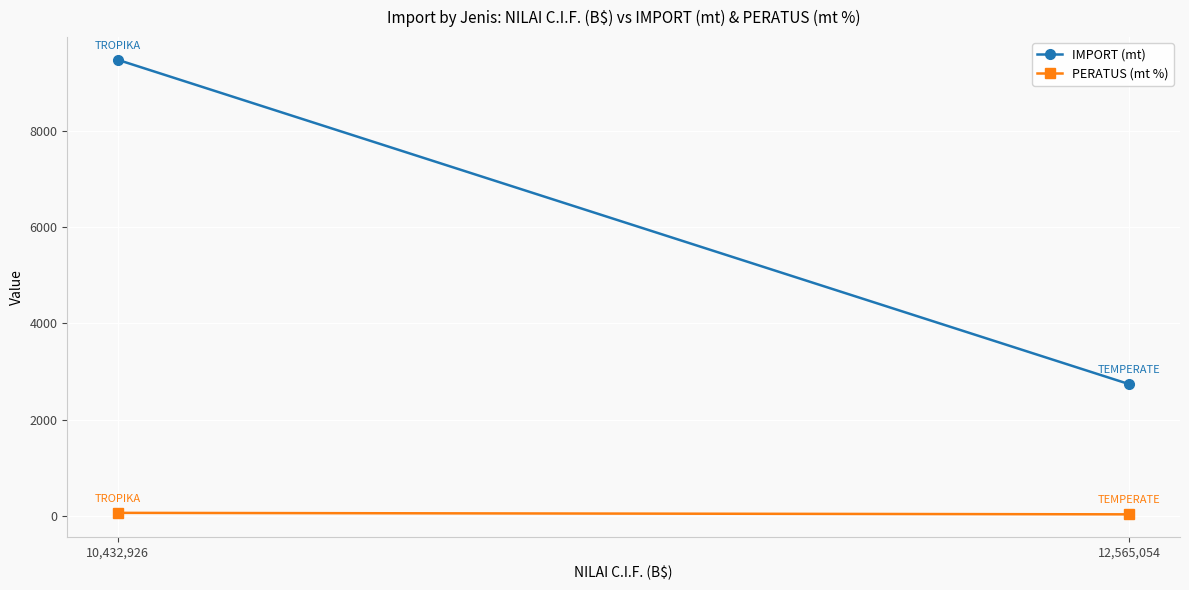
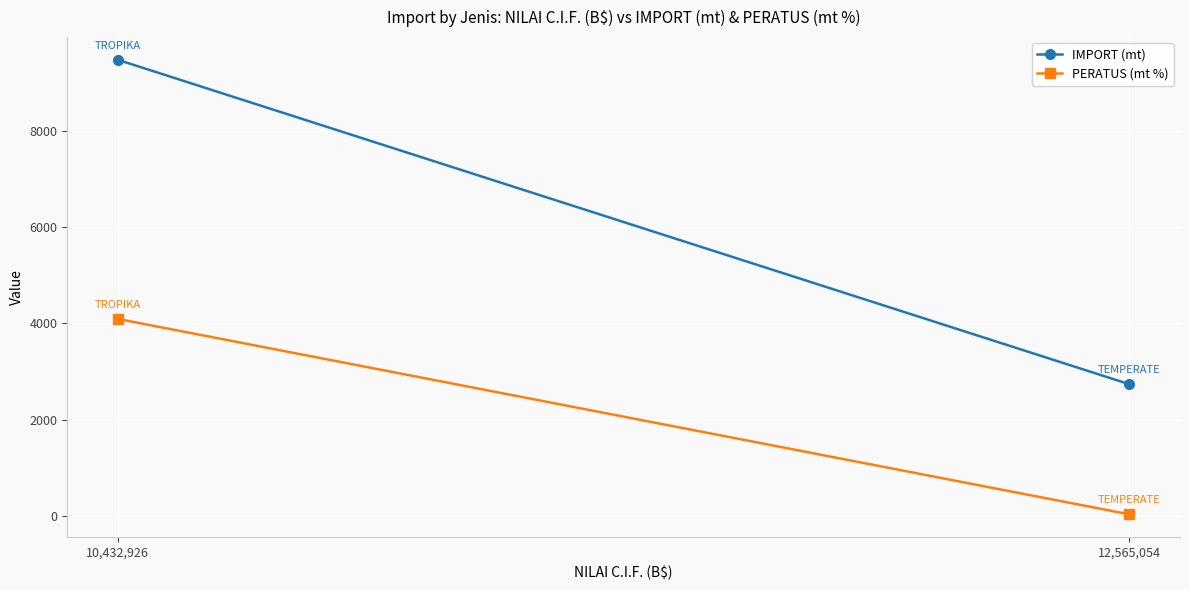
PERATUS (mt %), 10,432,926: 100 -> 4100
